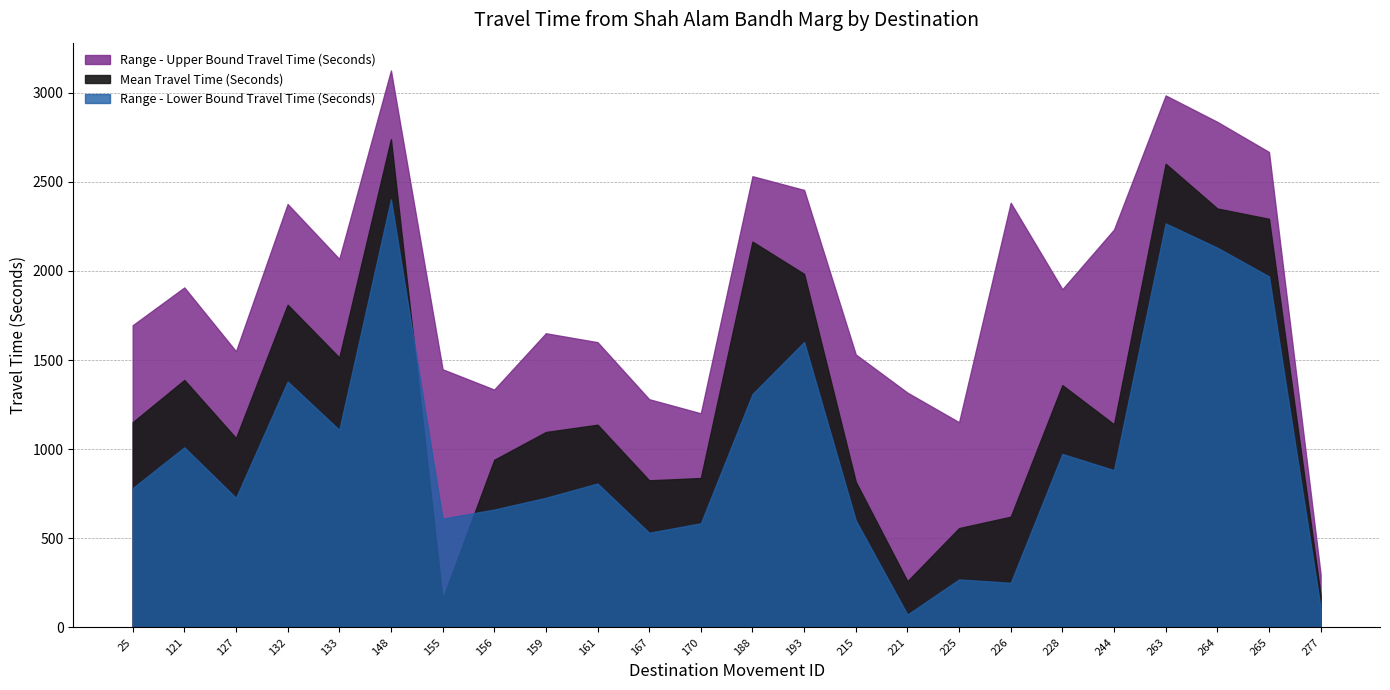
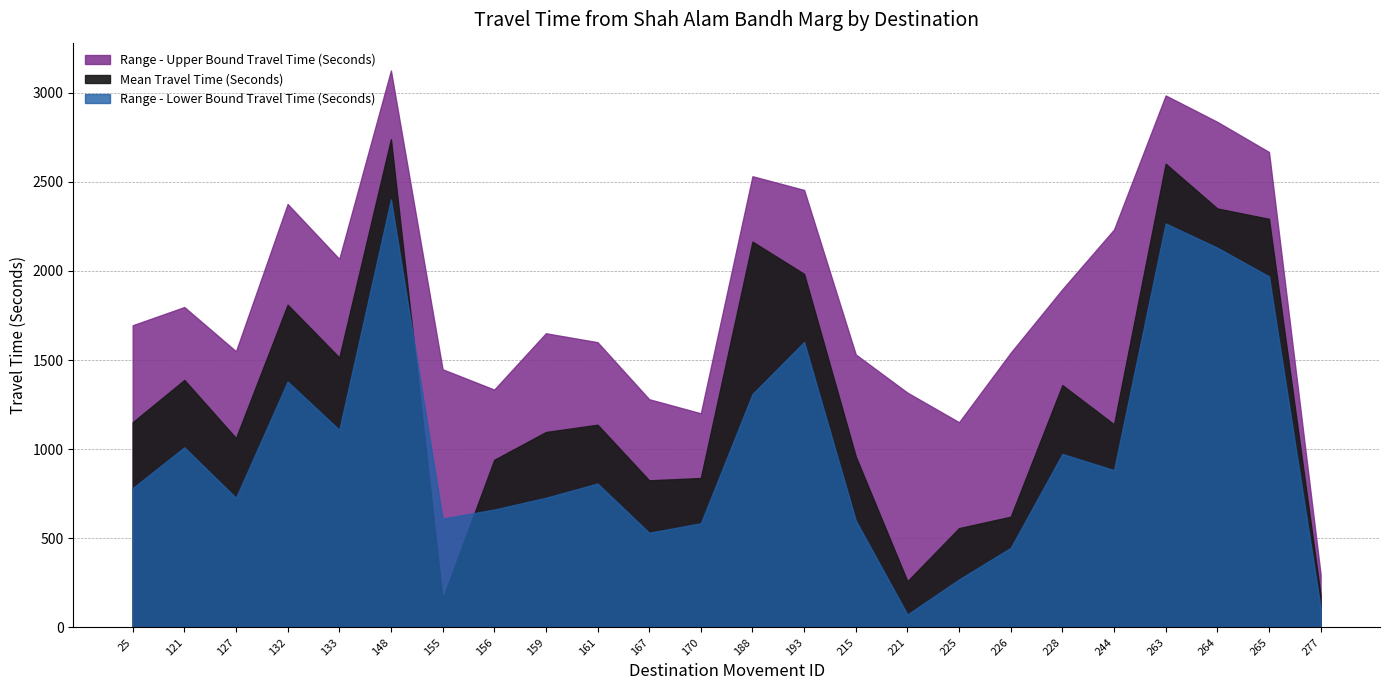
Range - Upper Bound Travel Time (Seconds), 121: 1910 -> 1800
Mean Travel Time (Seconds), 215: 820 -> 960
Range - Upper Bound Travel Time (Seconds), 226: 2380 -> 1540
Range - Lower Bound Travel Time (Seconds), 226: 250 -> 450
